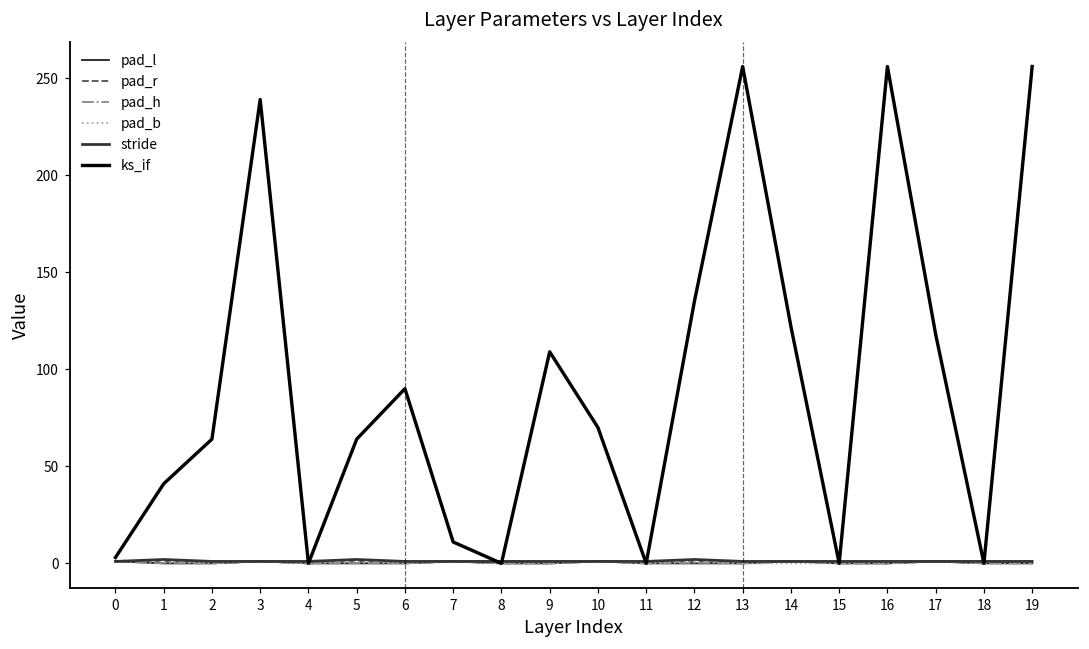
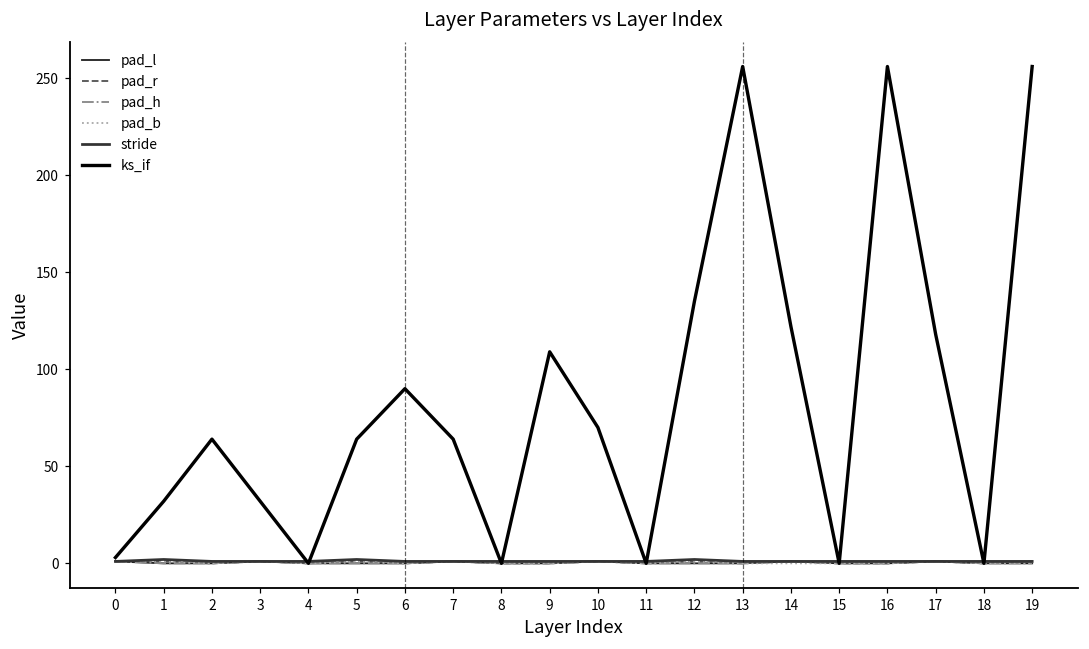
ks_if, 1: 41 -> 32
ks_if, 3: 239 -> 32
ks_if, 7: 11 -> 64
